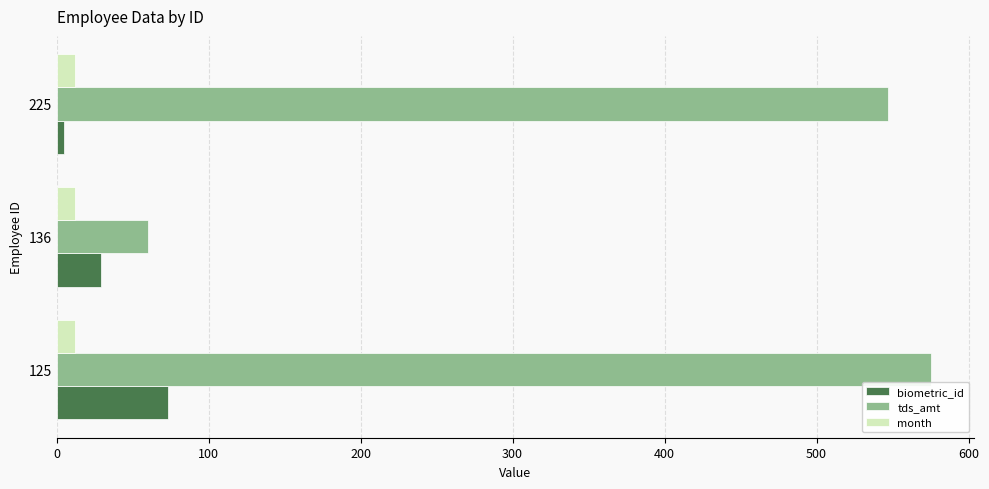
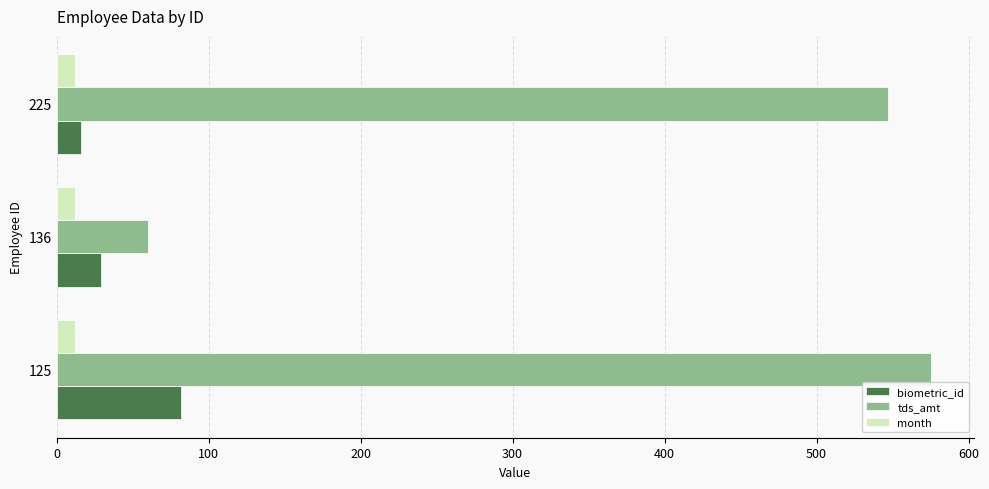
biometric_id, 225: 5 -> 16
biometric_id, 125: 73 -> 82
